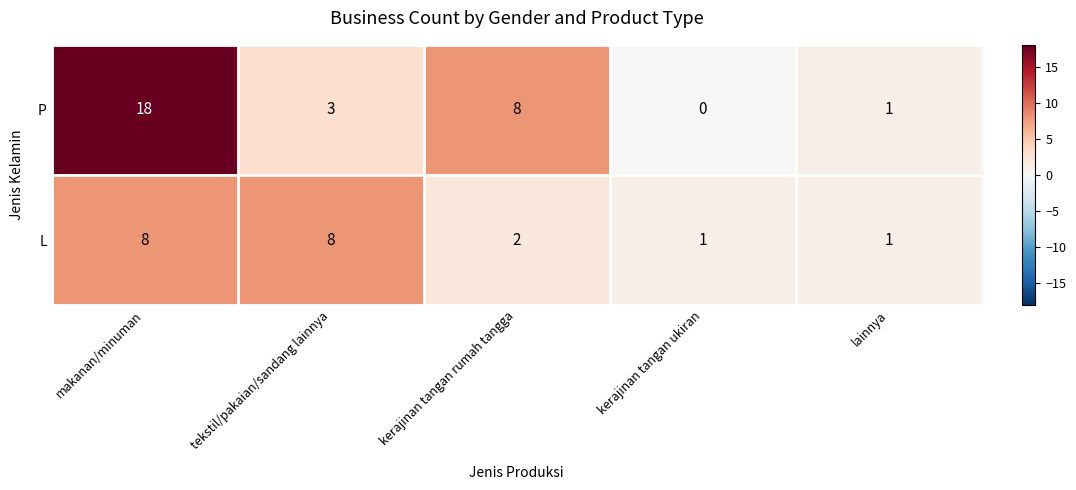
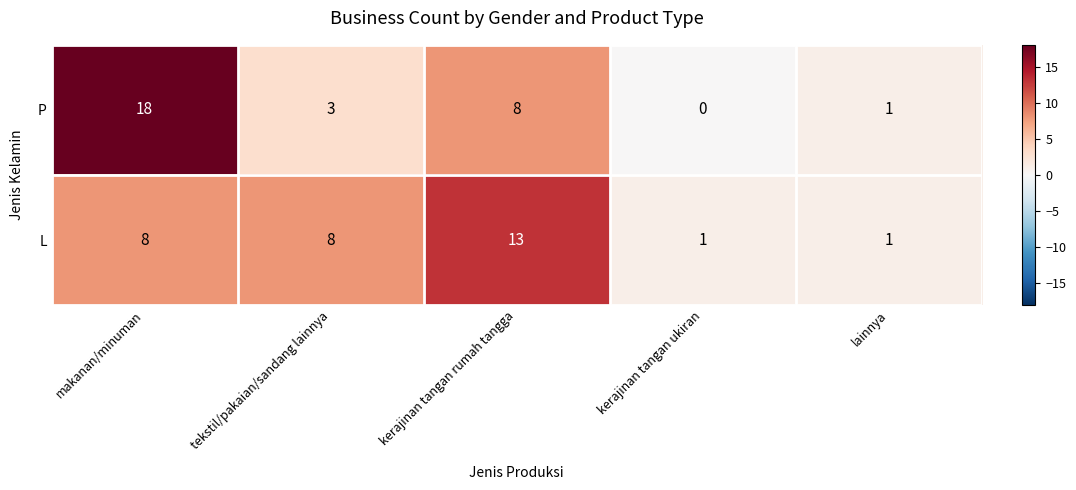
L, kerajinan tangan rumah tangga: 2 -> 13
